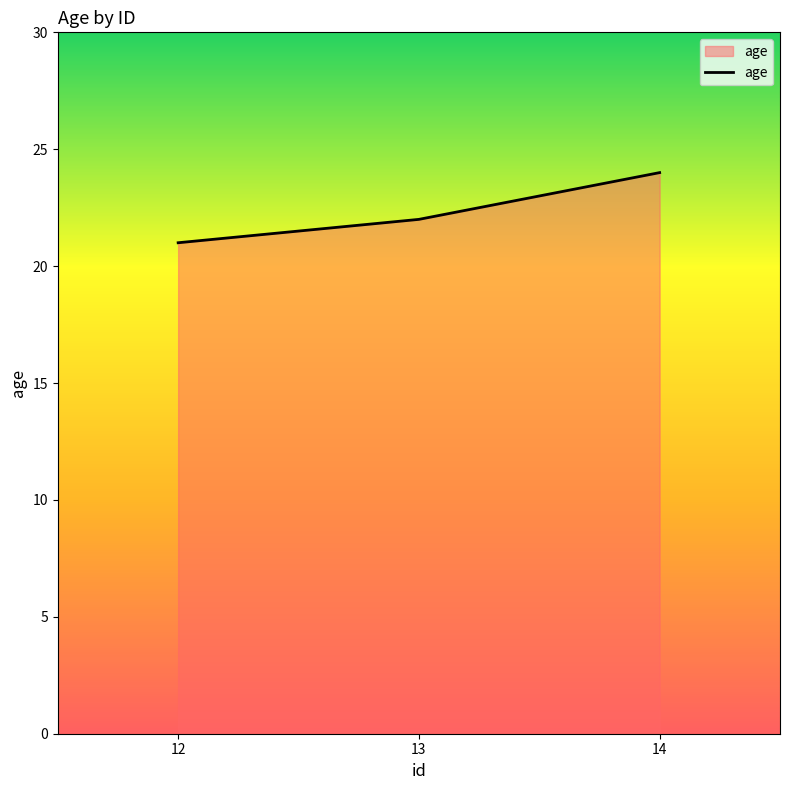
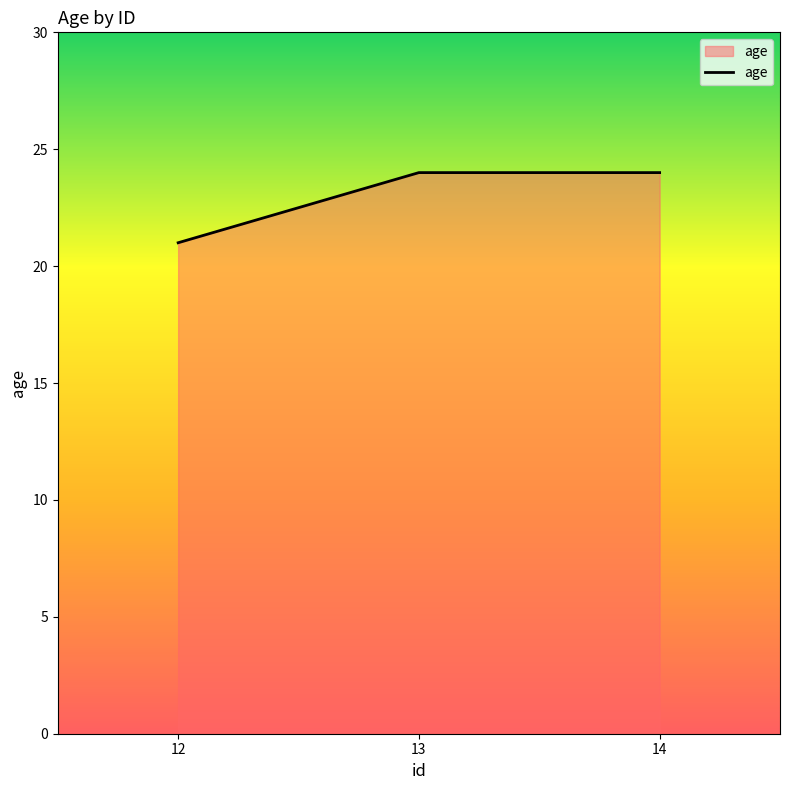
13: 22 -> 24
